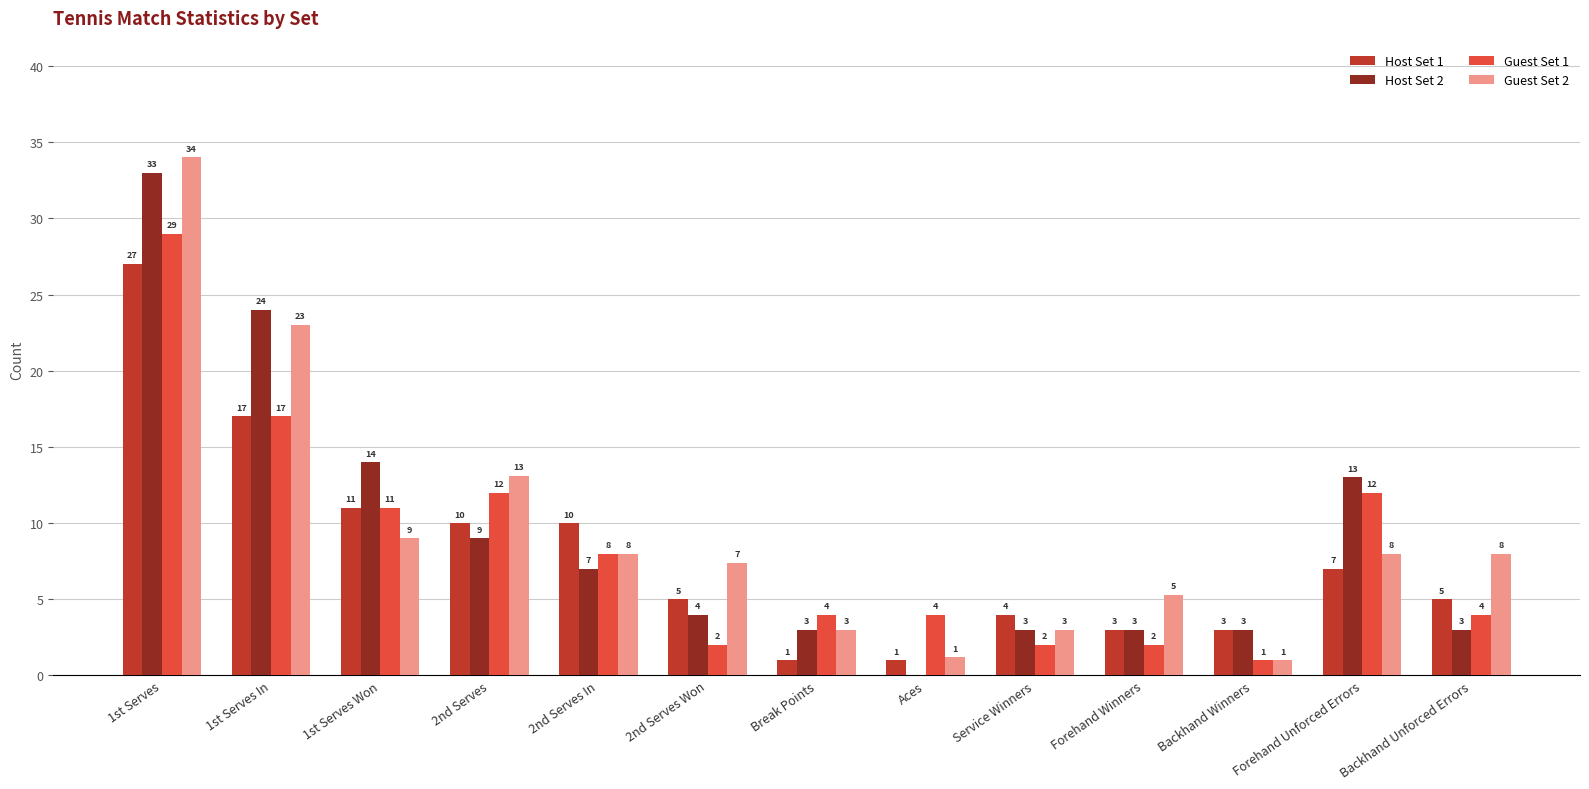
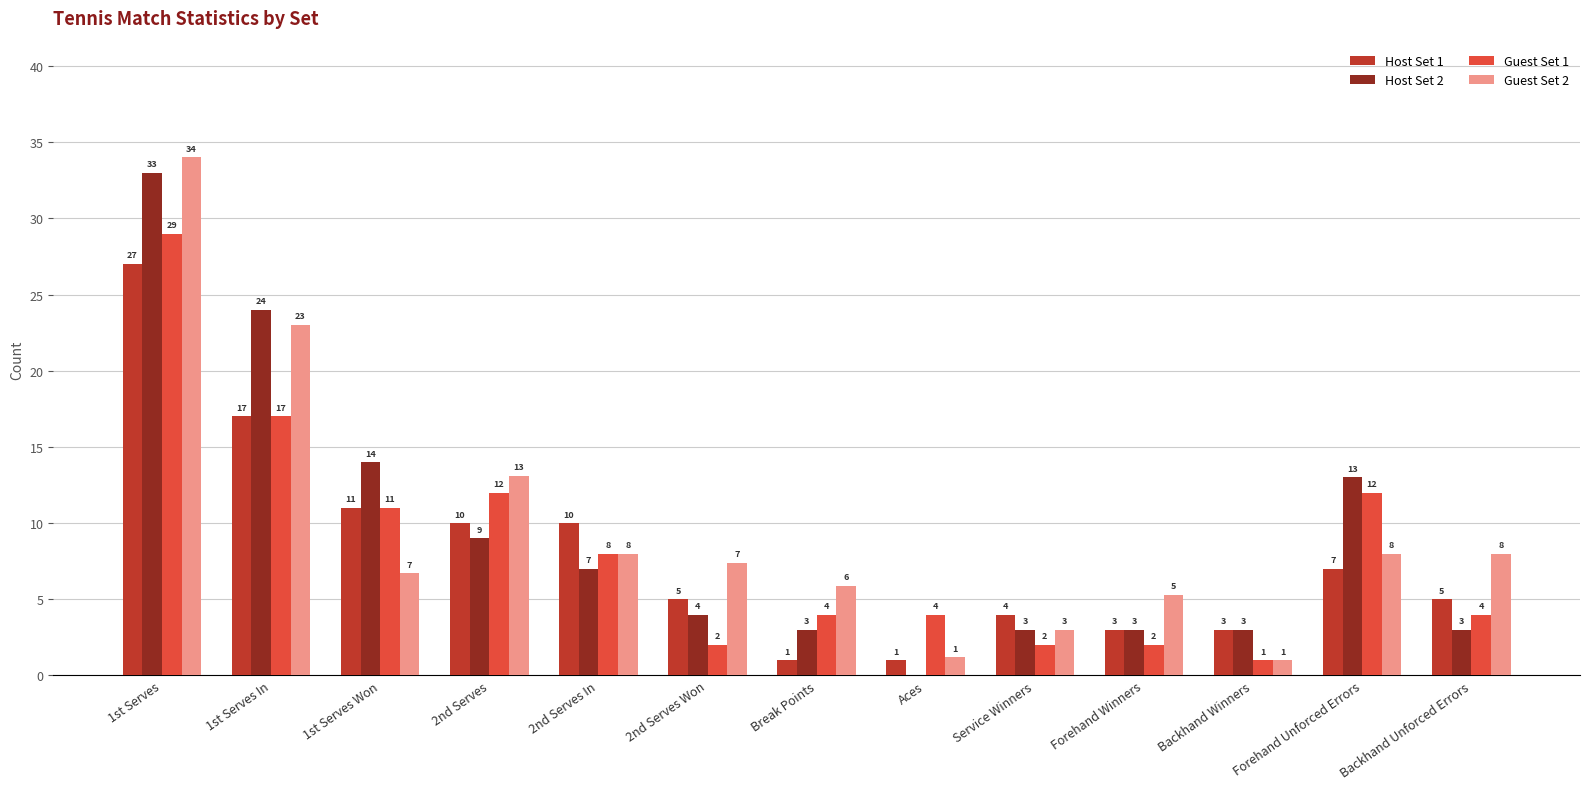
Guest Set 2, 1st Serves Won: 9 -> 7
Guest Set 2, Break Points: 3 -> 6
